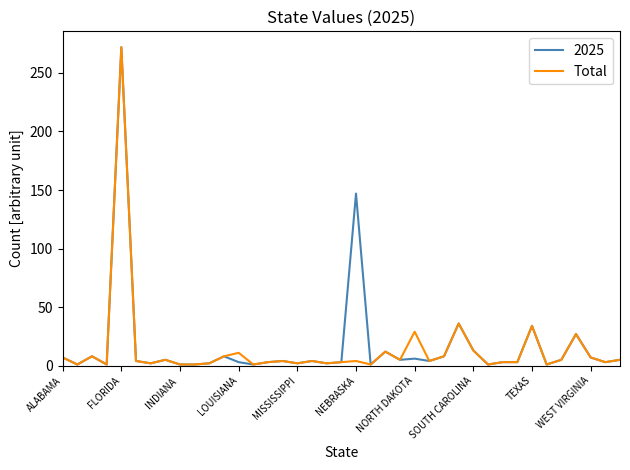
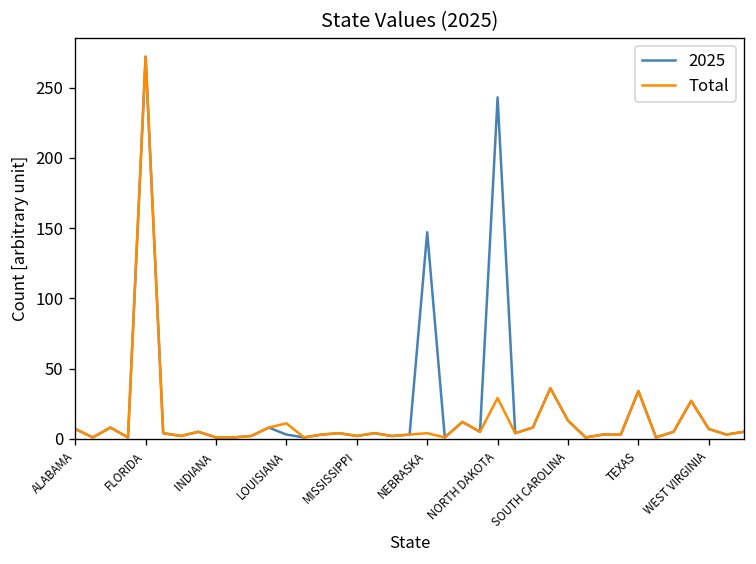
2025, NORTH DAKOTA: 6 -> 243
